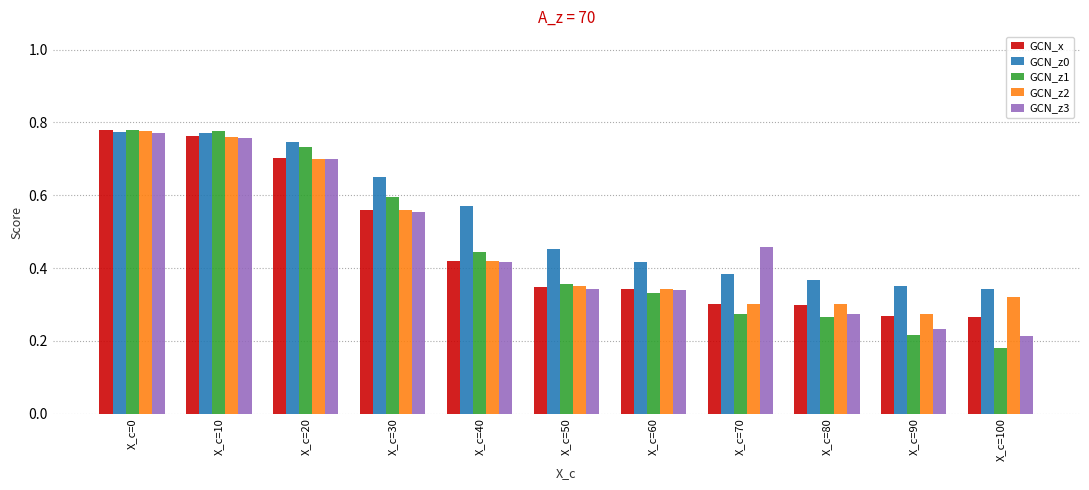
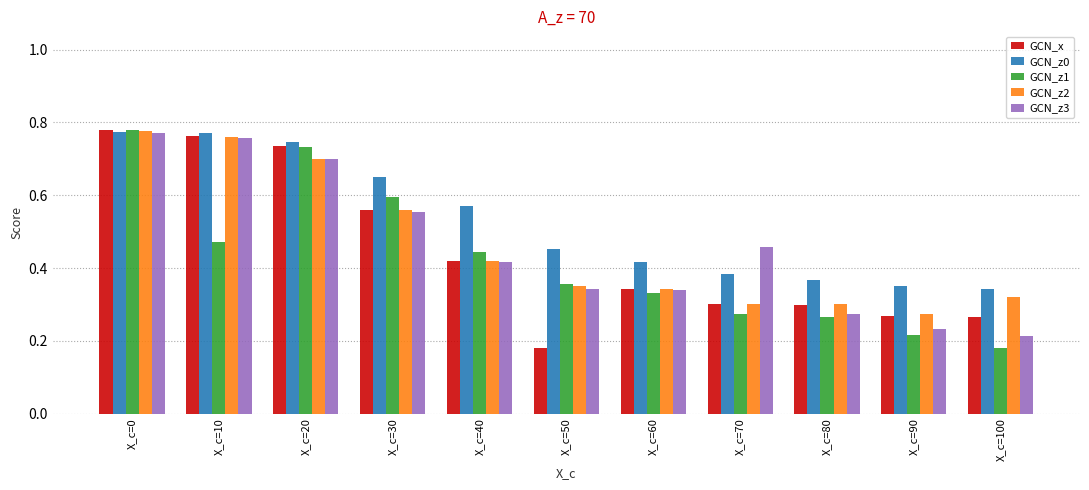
GCN_z1, X_c=10: 0.78 -> 0.47
GCN_x, X_c=20: 0.70 -> 0.73
GCN_x, X_c=50: 0.35 -> 0.18
